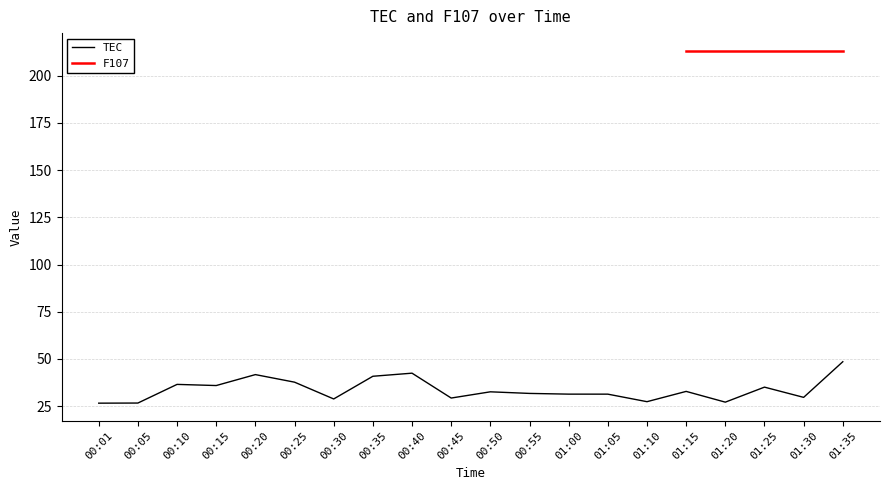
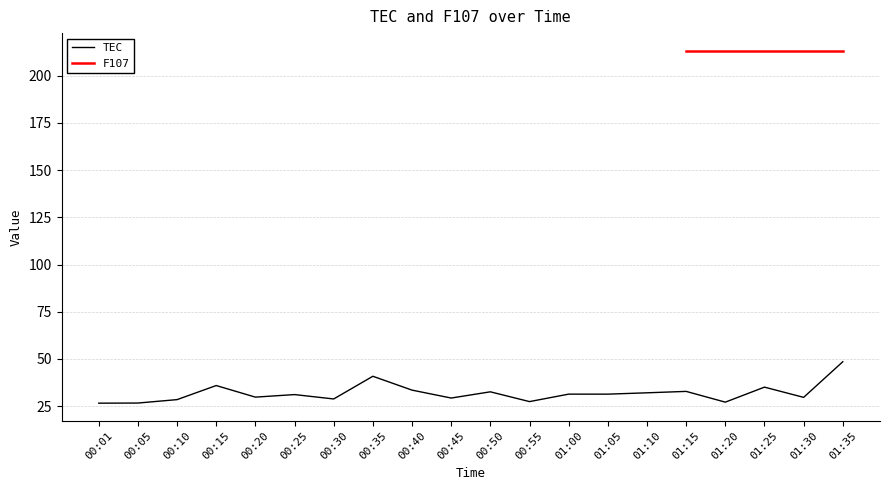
TEC, 00:10: 37 -> 28
TEC, 00:20: 42 -> 30
TEC, 00:25: 38 -> 31
TEC, 00:40: 42 -> 33
TEC, 00:55: 32 -> 27
TEC, 01:10: 27 -> 32
